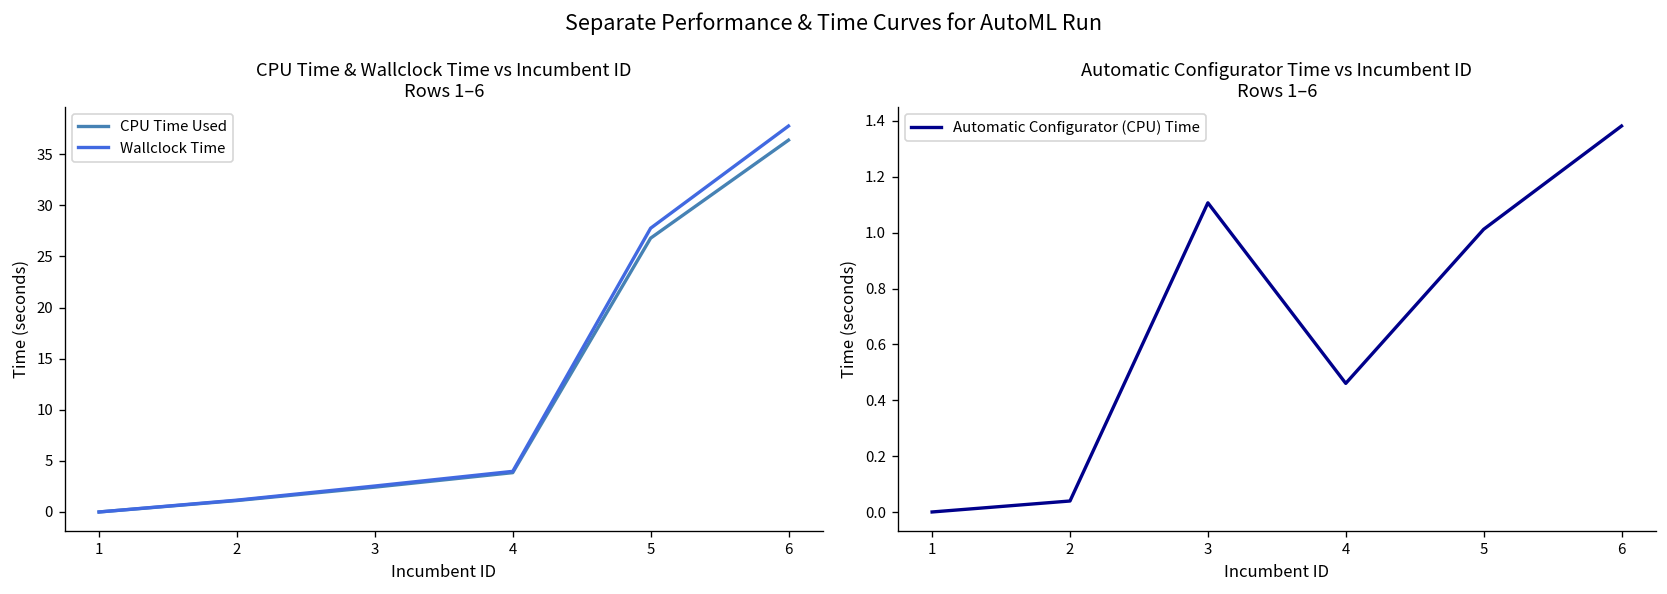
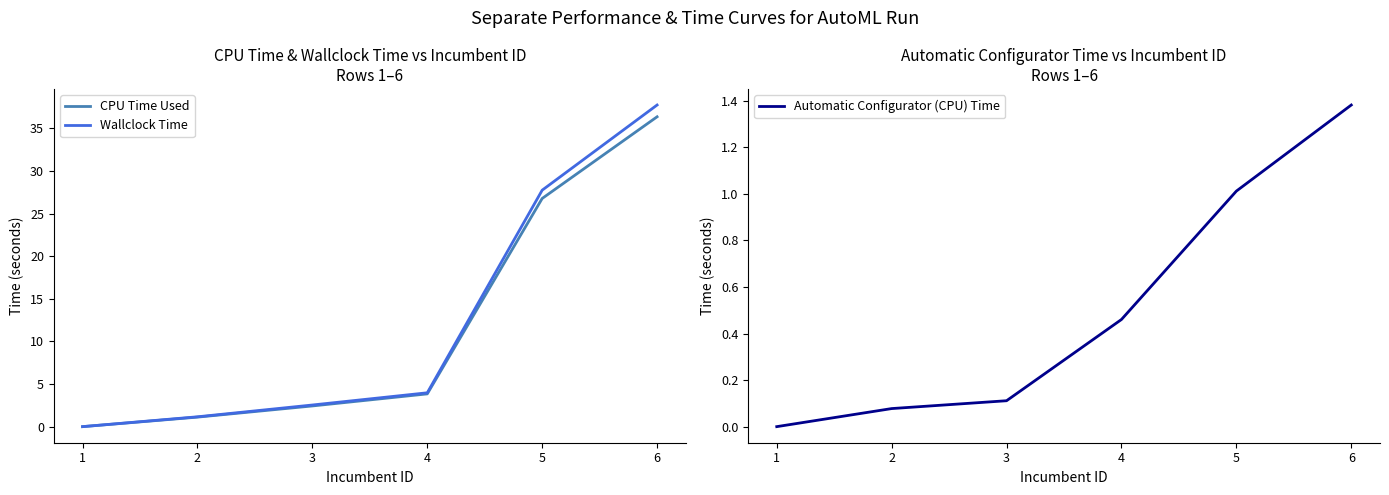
Automatic Configurator Time vs Incumbent ID Rows 1–6, 2: 0.04 -> 0.08
Automatic Configurator Time vs Incumbent ID Rows 1–6, 3: 1.11 -> 0.11
